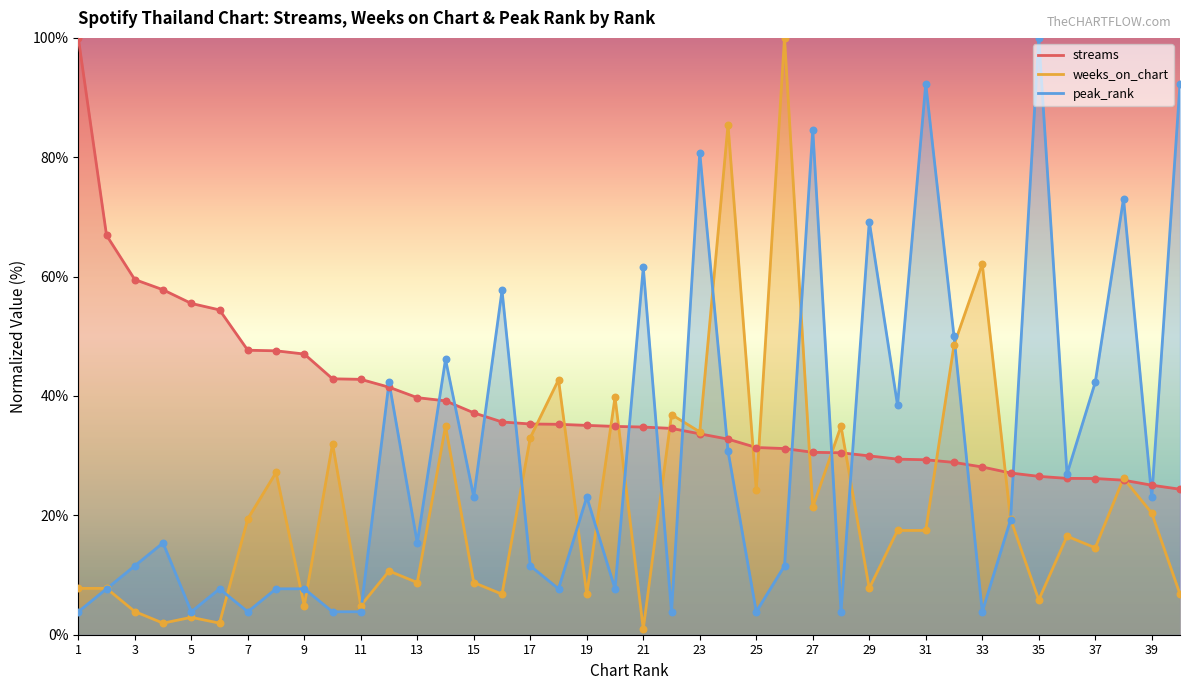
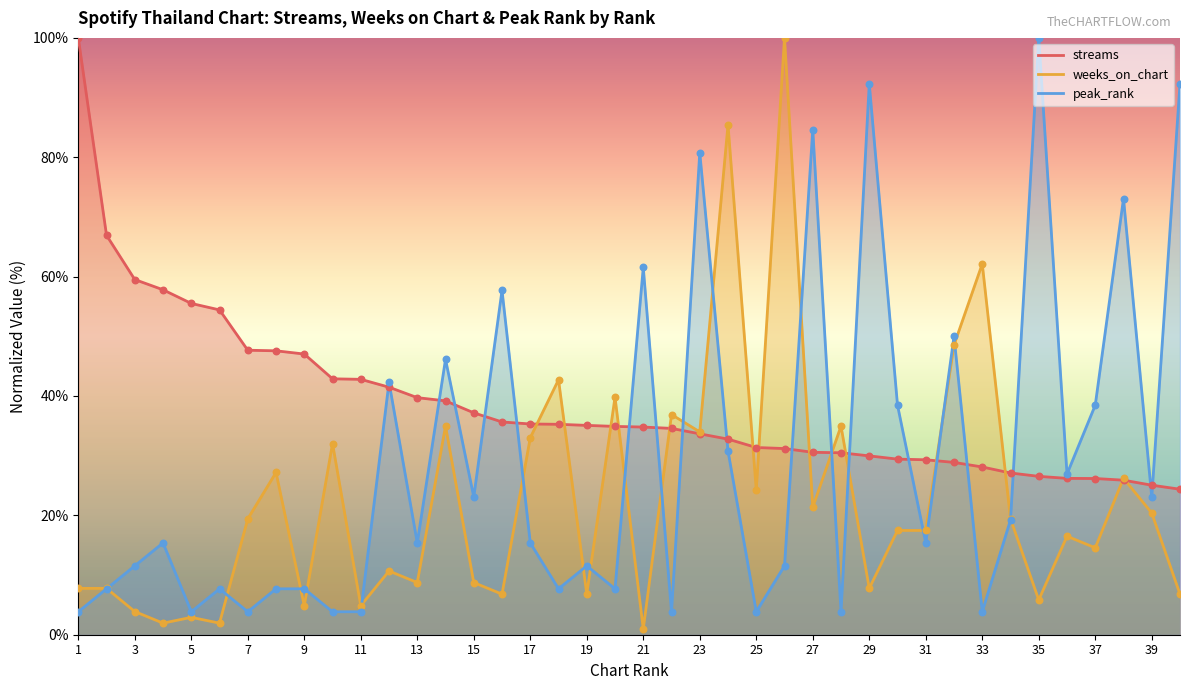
peak_rank, 17: 12% -> 15%
peak_rank, 19: 23% -> 12%
peak_rank, 29: 69% -> 92%
peak_rank, 31: 92% -> 15%
peak_rank, 37: 42% -> 38%
